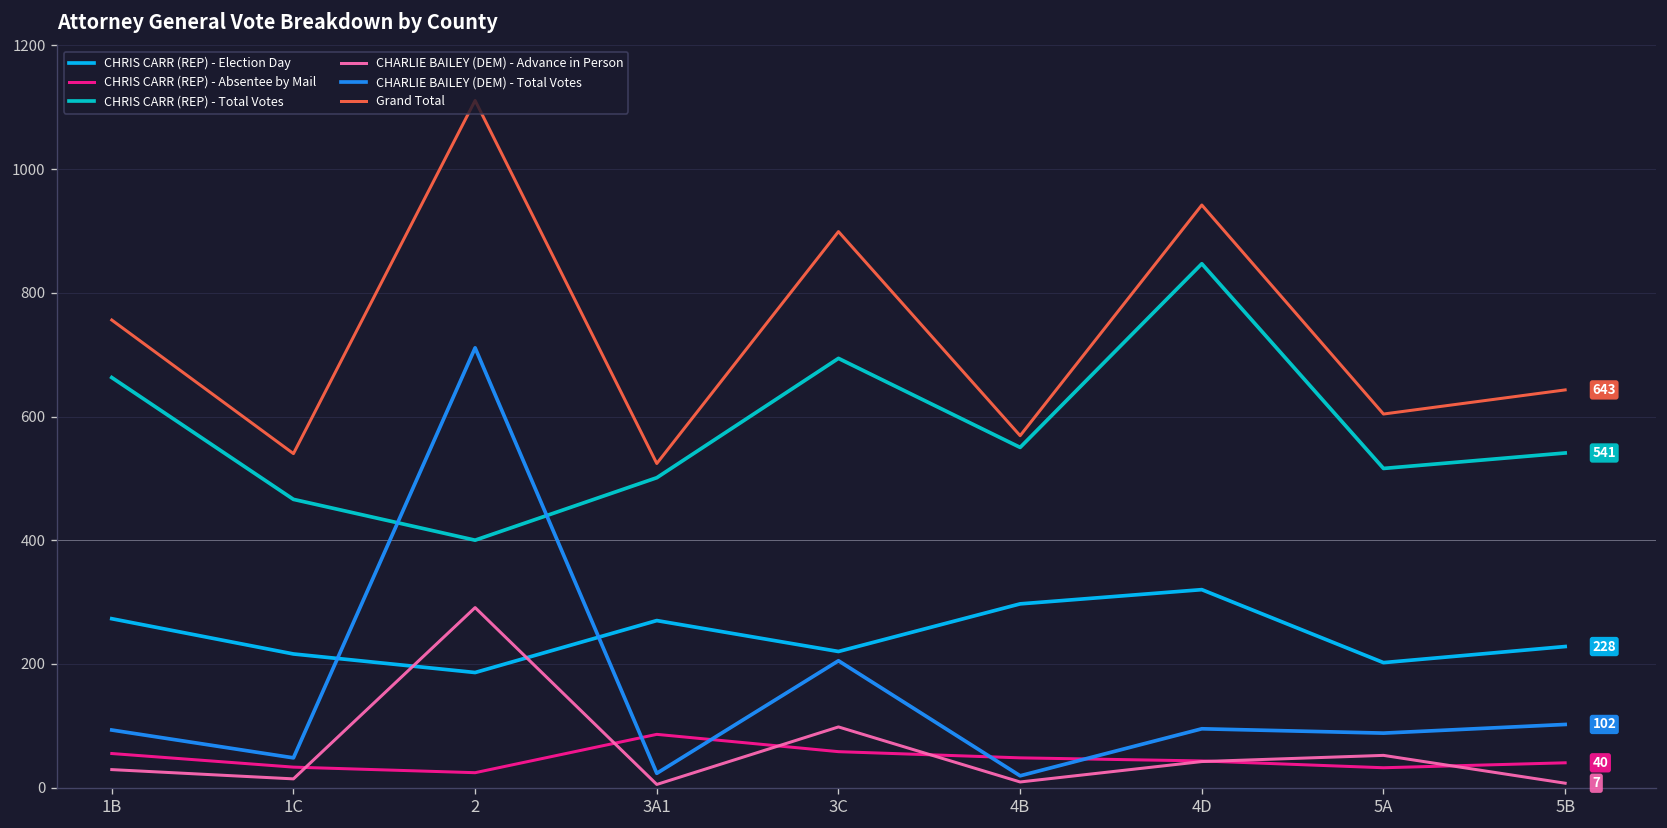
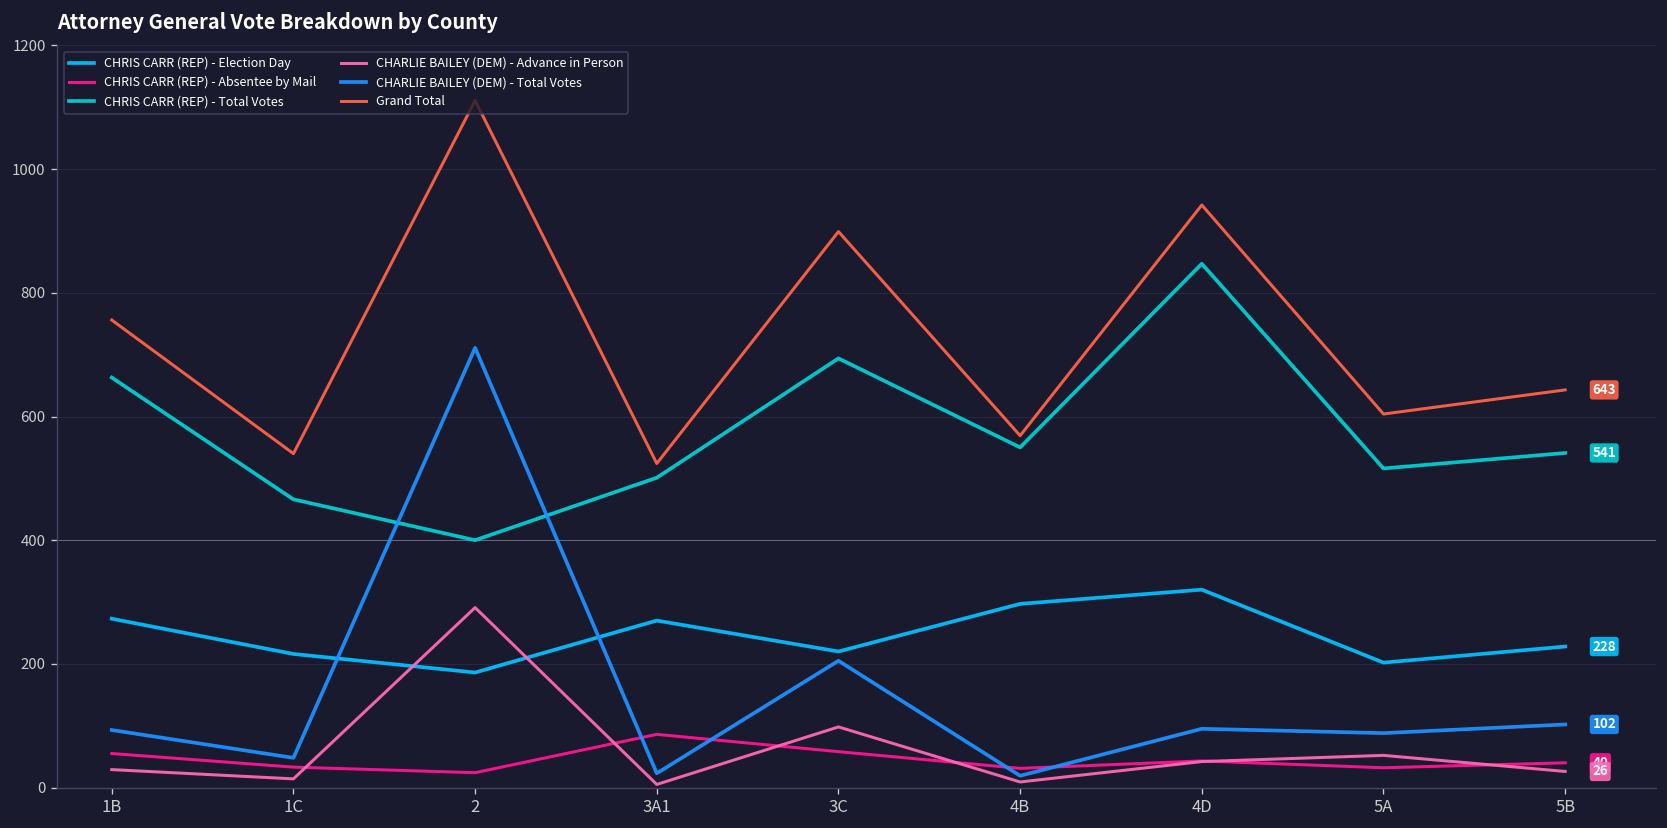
CHRIS CARR (REP) - Absentee by Mail, 4B: 50 -> 30
CHARLIE BAILEY (DEM) - Advance in Person, 5B: 7 -> 26
